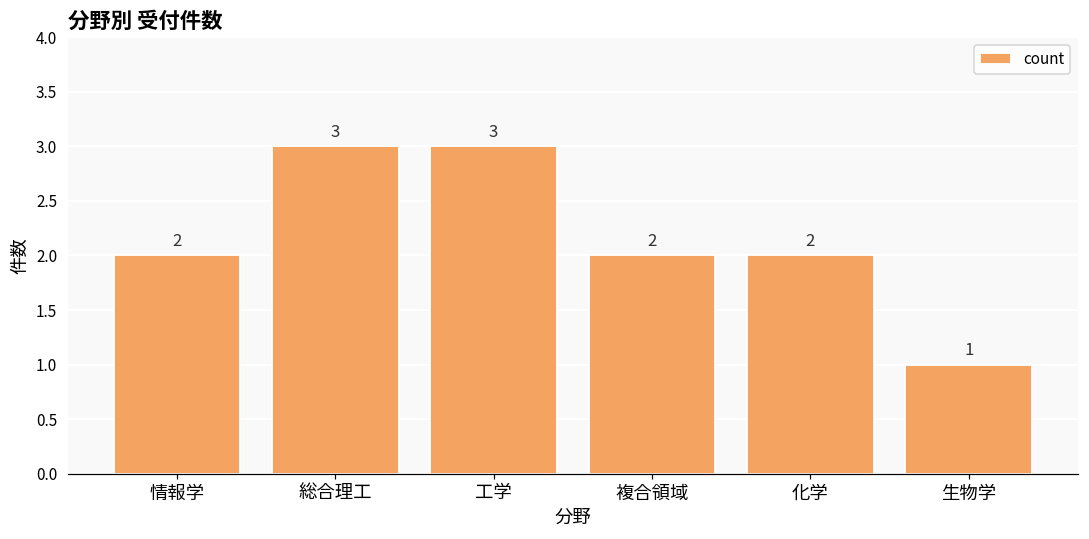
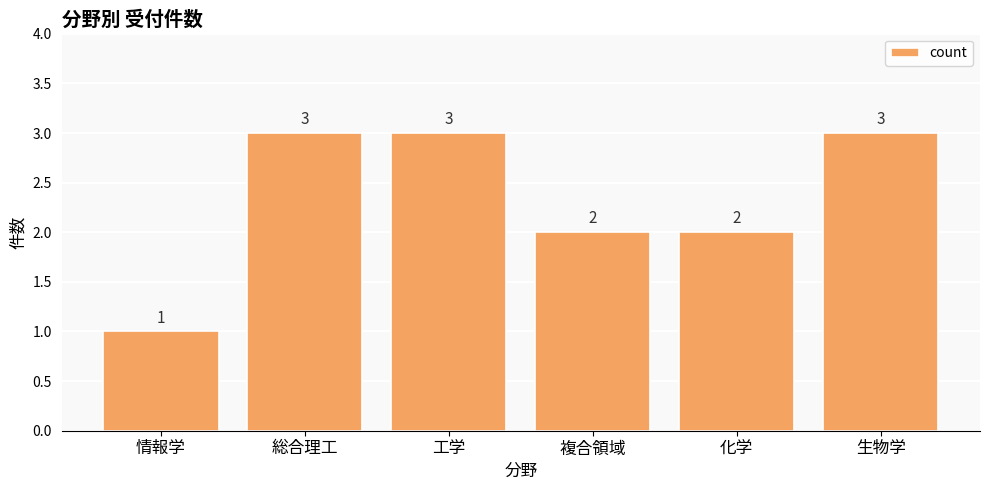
情報学: 2 -> 1
生物学: 1 -> 3
